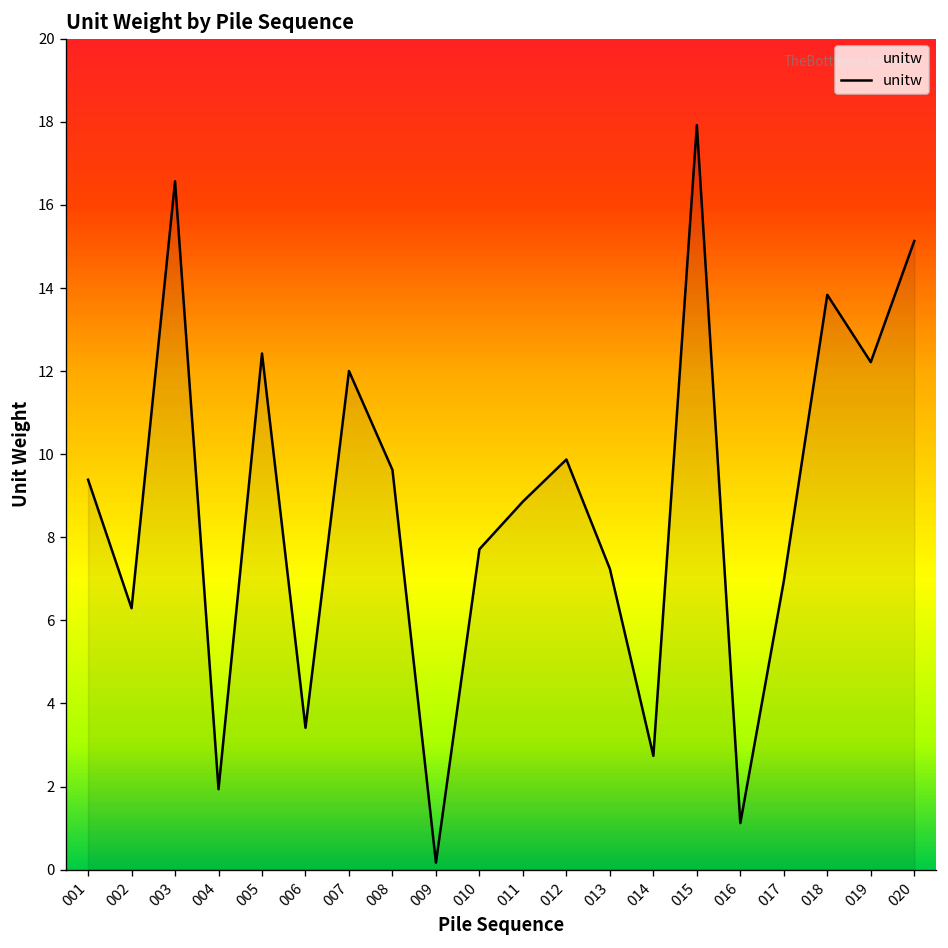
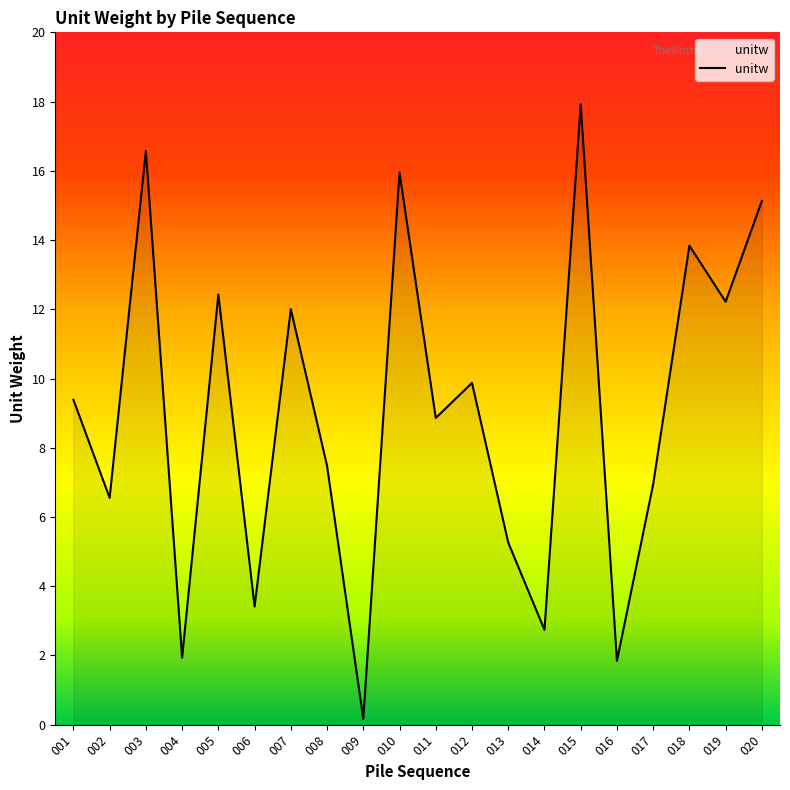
002: 6.3 -> 6.6
008: 9.6 -> 7.5
010: 7.7 -> 16.0
013: 7.2 -> 5.3
016: 1.1 -> 1.8
